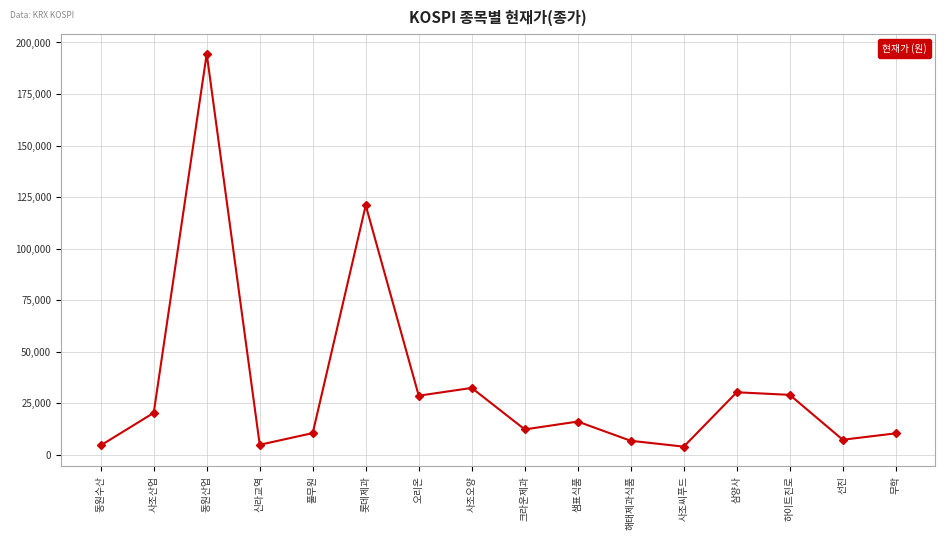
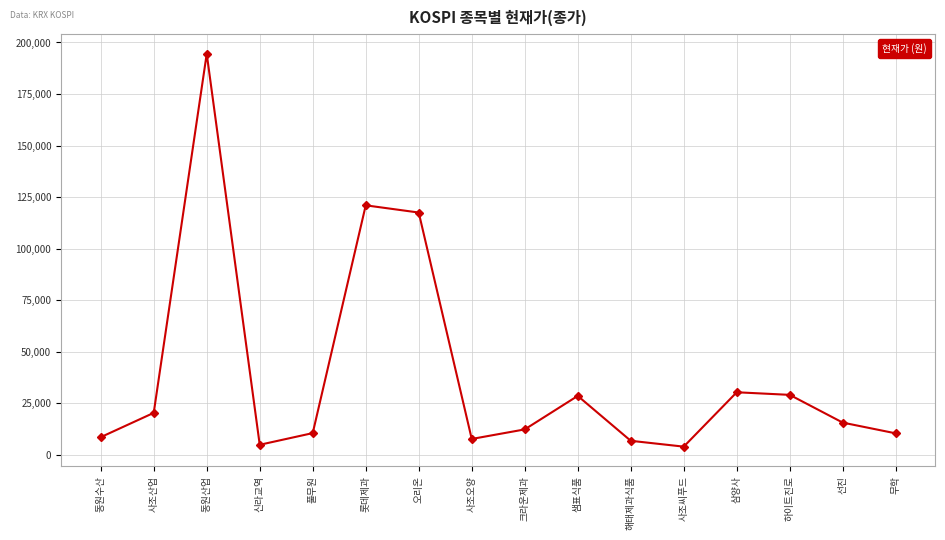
동원수산: 5,000 -> 9,000
오리온: 29,000 -> 118,000
사조오양: 32,000 -> 8,000
샘표식품: 16,000 -> 29,000
선진: 7,000 -> 16,000
